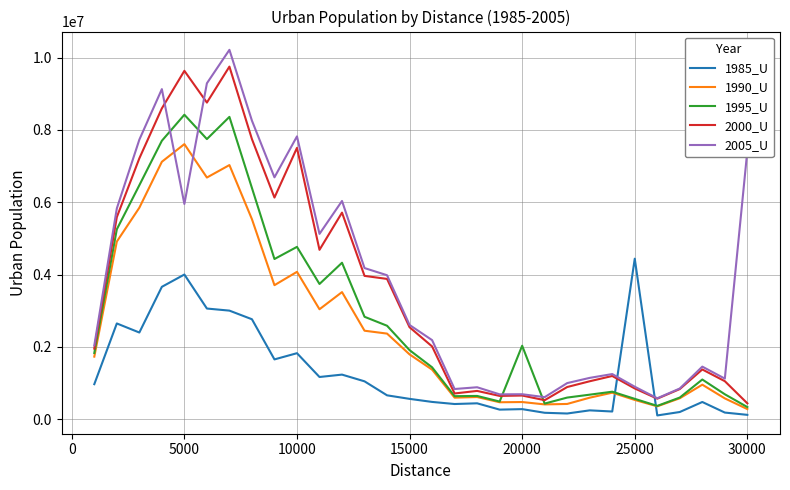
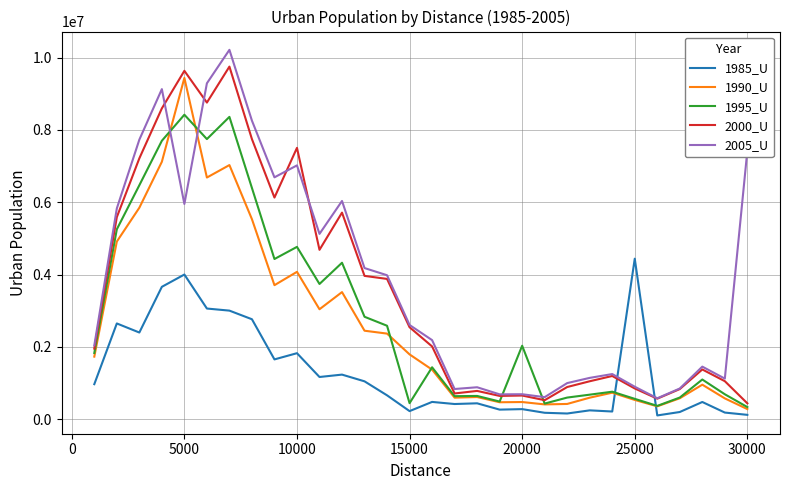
1990_U, 5000: 7600000 -> 9400000
2005_U, 10000: 7800000 -> 7000000
1985_U, 15000: 600000 -> 200000
1995_U, 15000: 1900000 -> 400000
